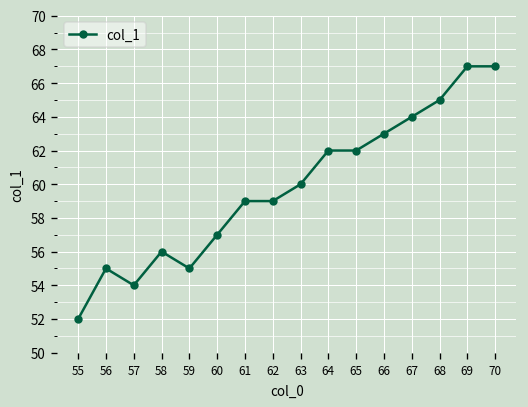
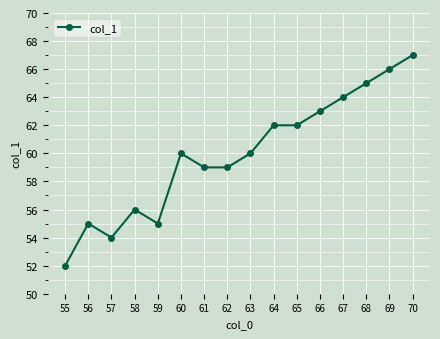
60: 57 -> 60
69: 67 -> 66
